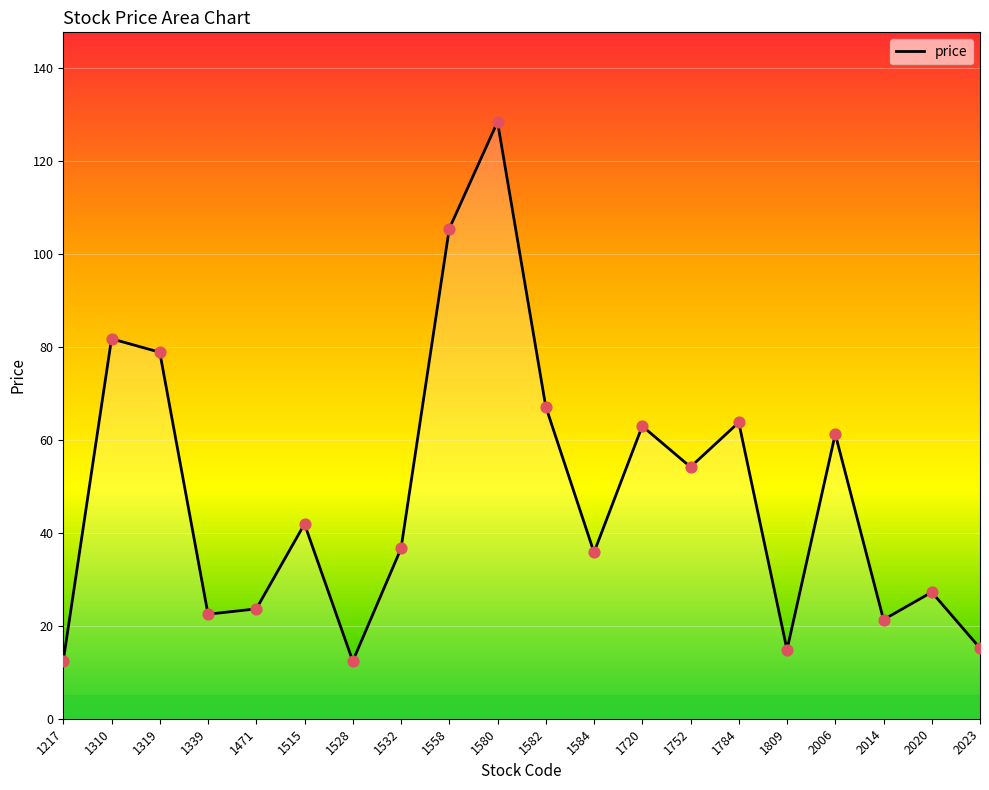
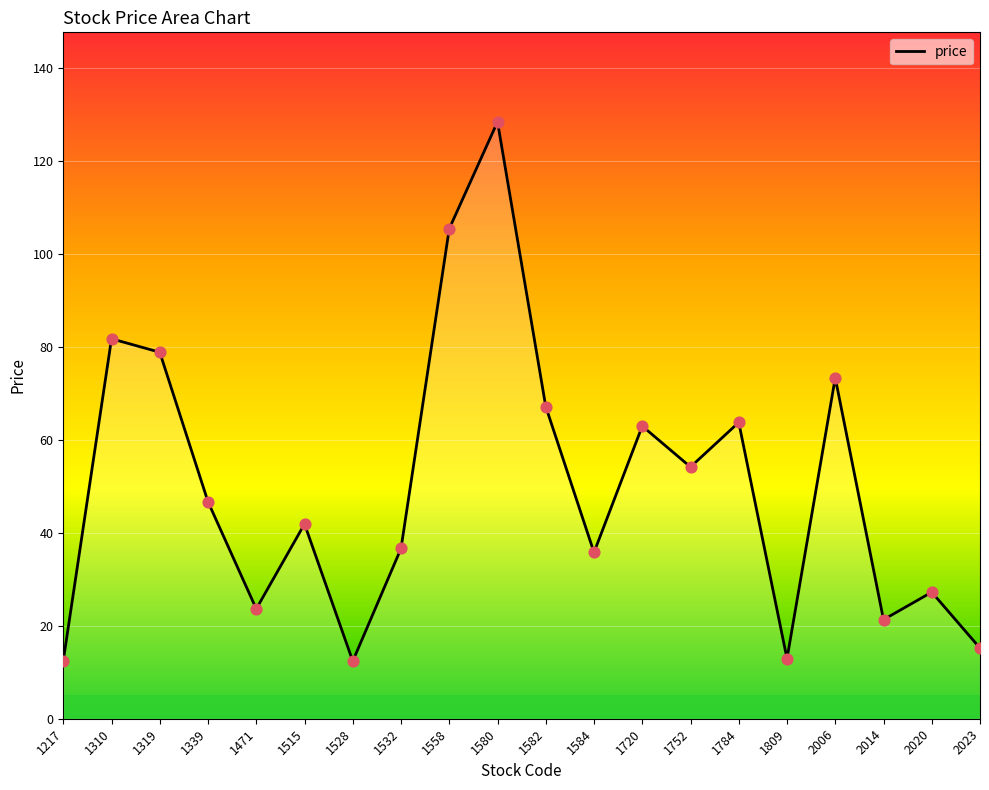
1339: 23 -> 47
1809: 15 -> 13
2006: 61 -> 73
